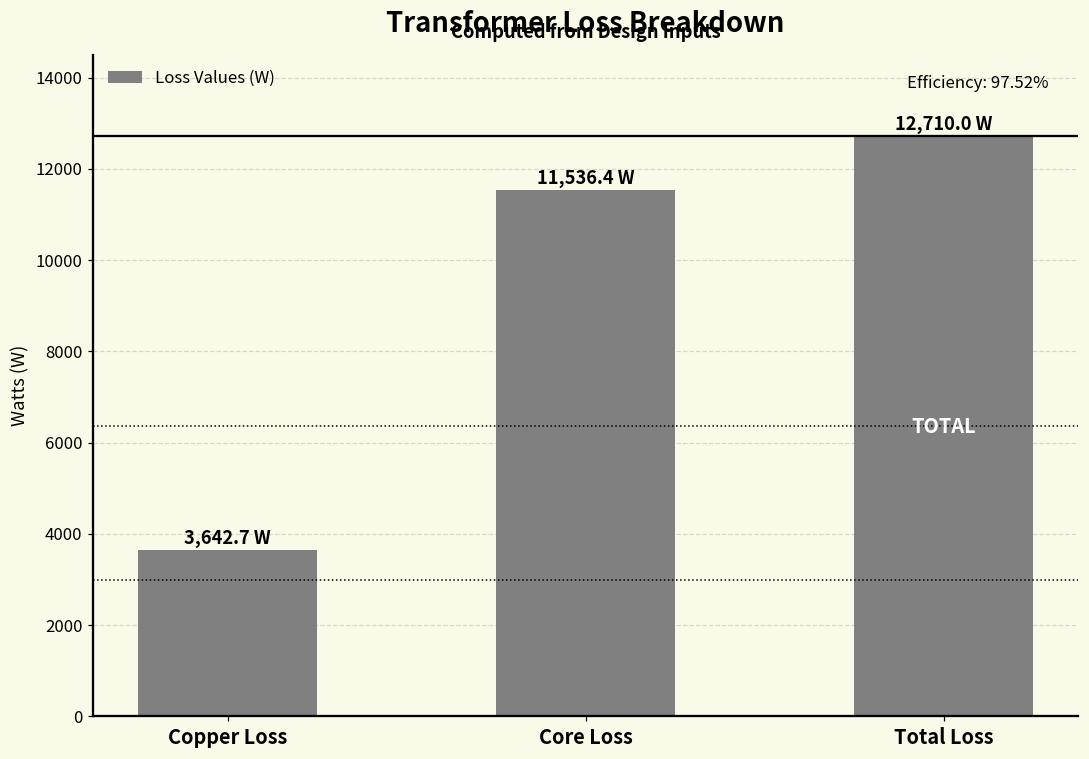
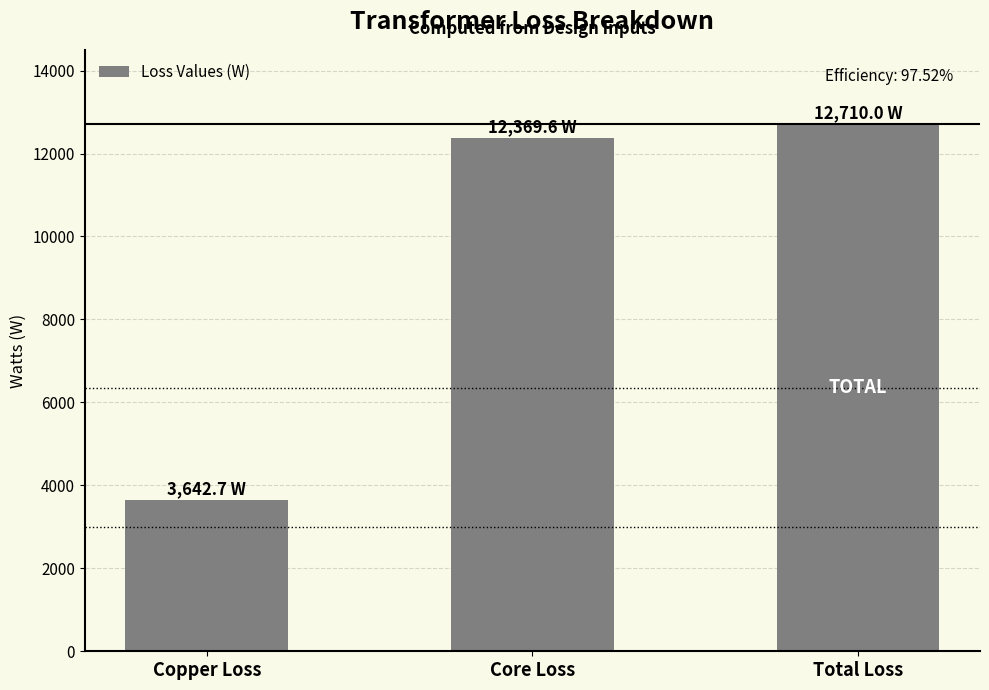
Core Loss: 11,536.4 -> 12,369.6
